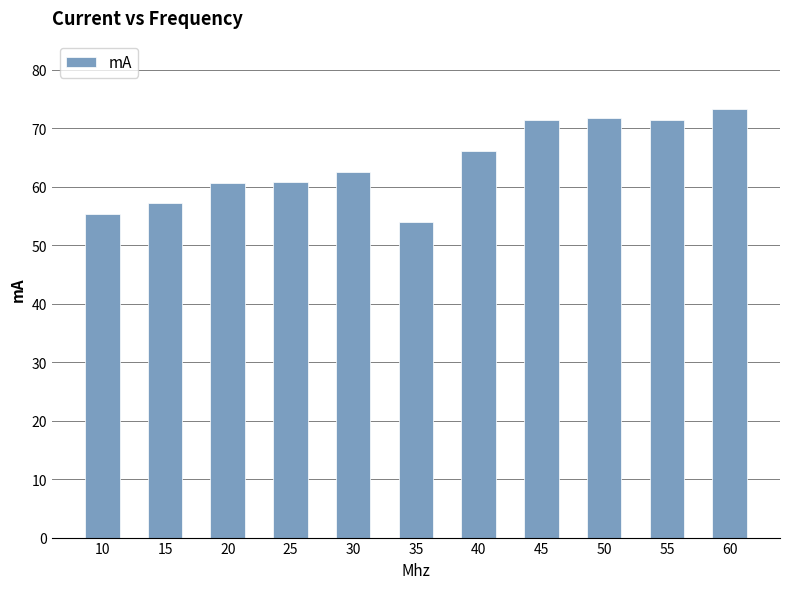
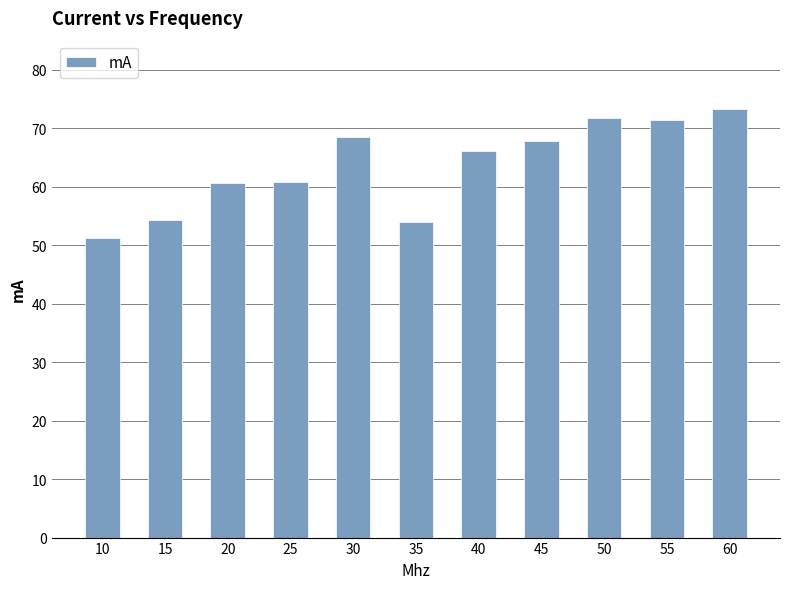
10: 55 -> 51
15: 57 -> 54
30: 63 -> 69
45: 71 -> 68
